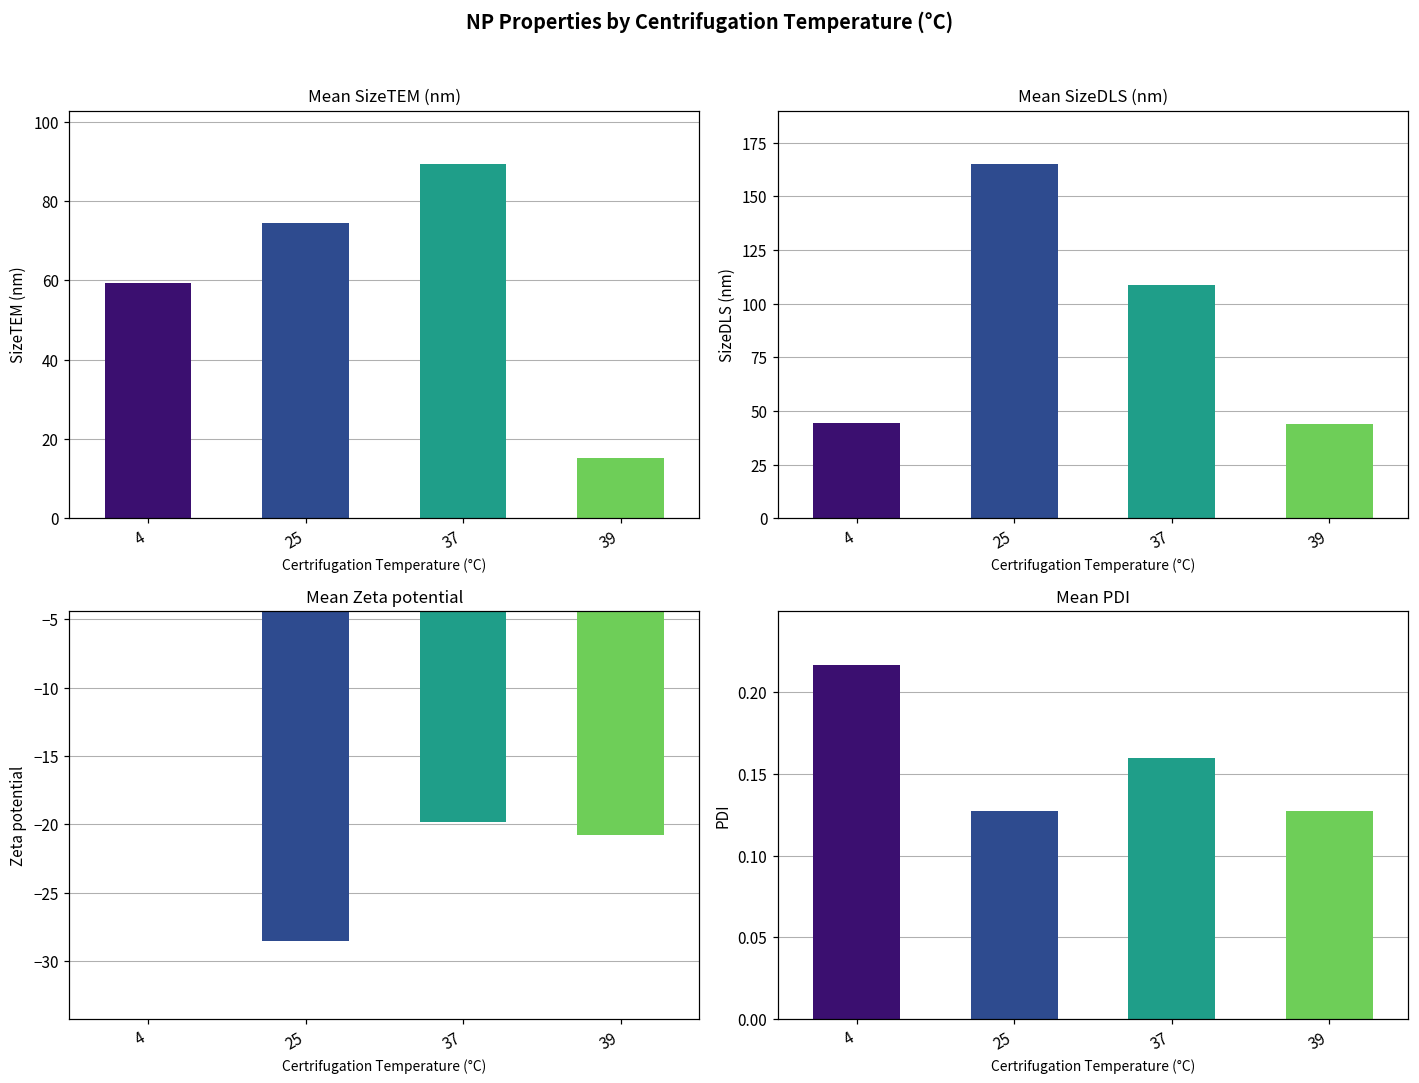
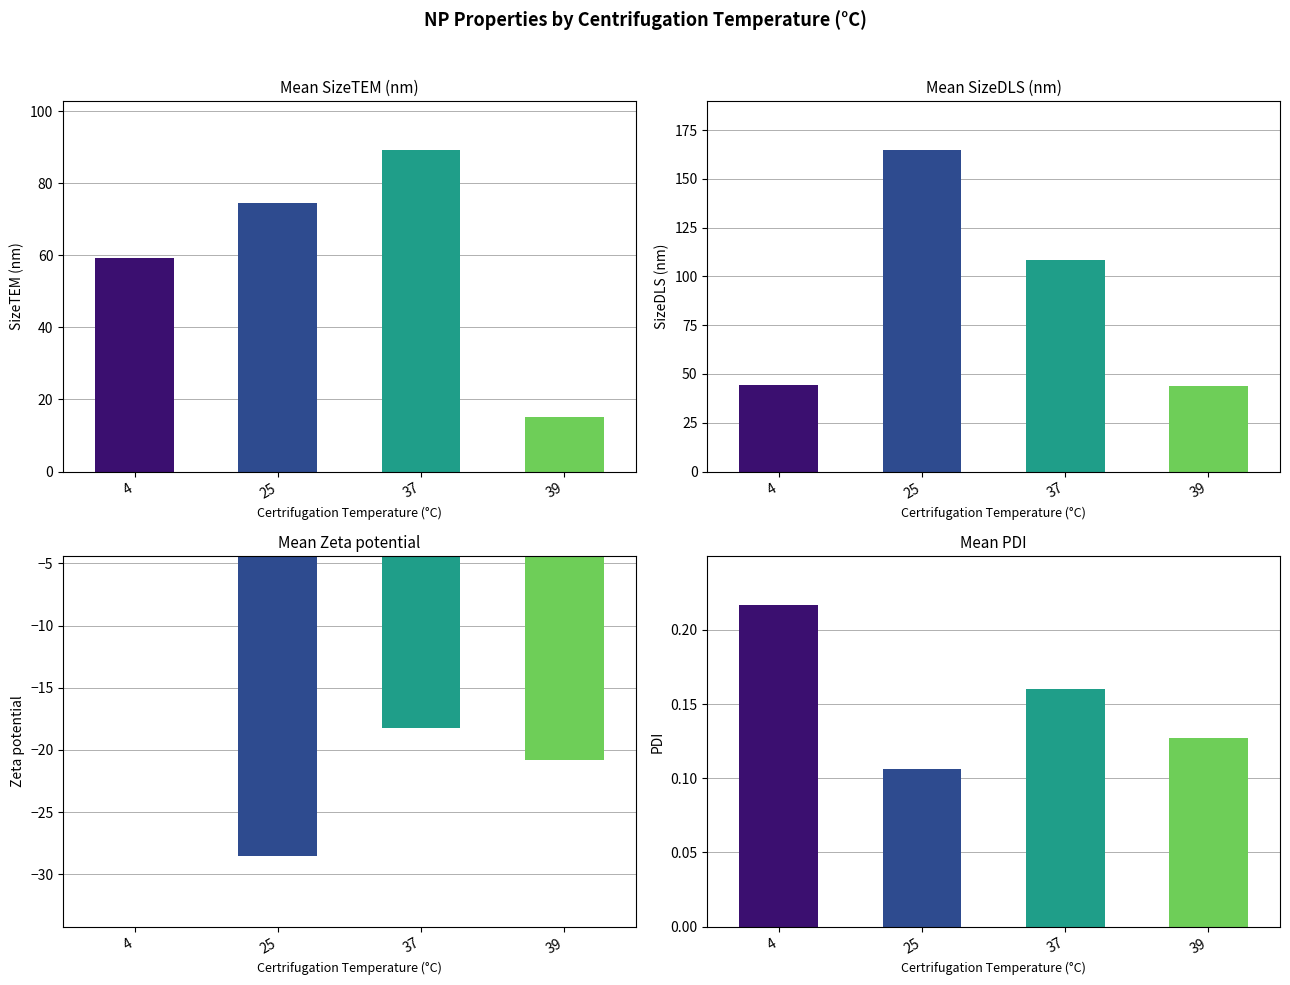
Mean Zeta potential, 37: -19.8 -> -18.2
Mean PDI, 25: 0.127 -> 0.106
